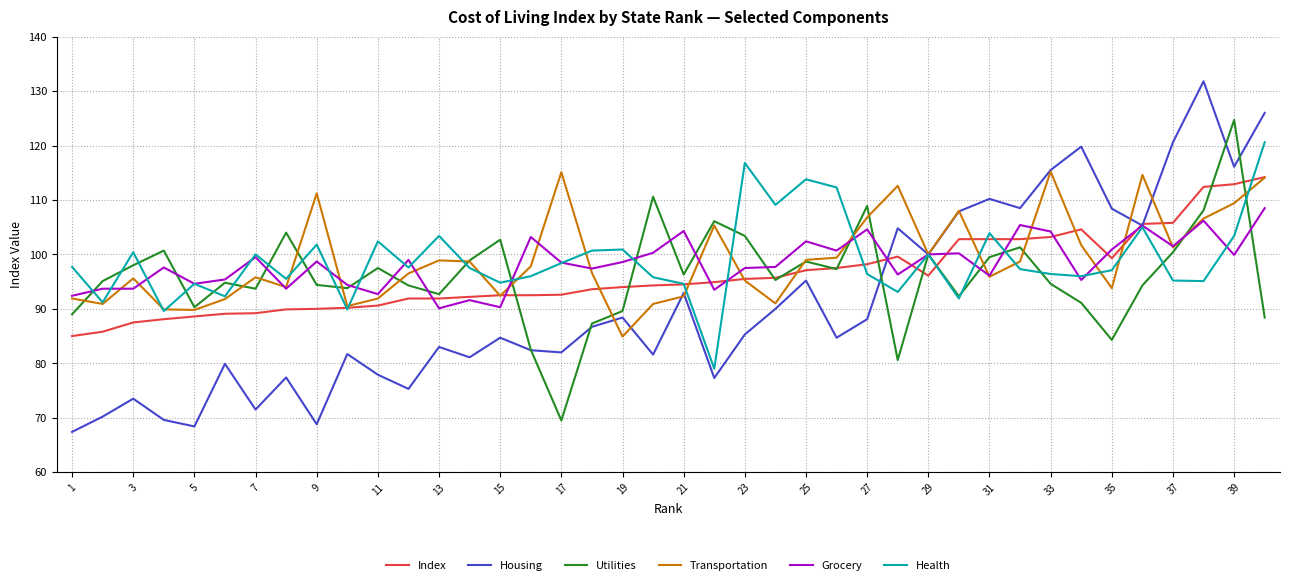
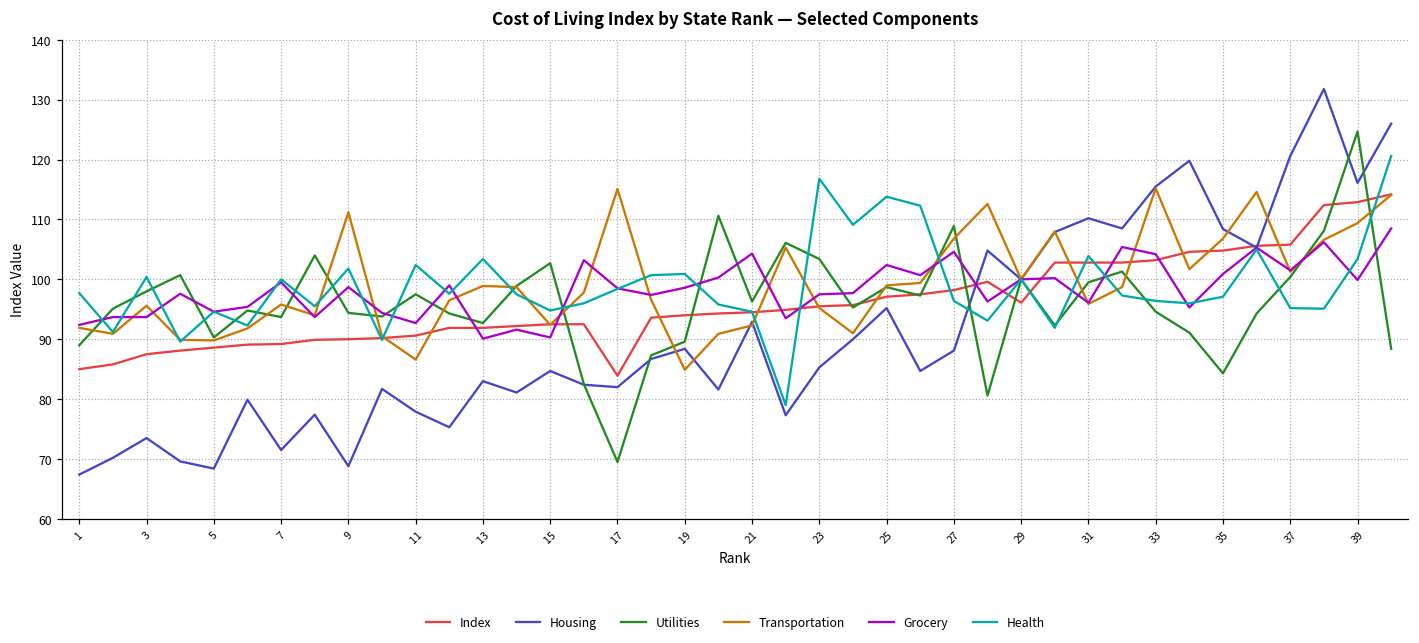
Transportation, 11: 92 -> 87
Index, 17: 93 -> 84
Index, 35: 99 -> 105
Transportation, 35: 94 -> 107
